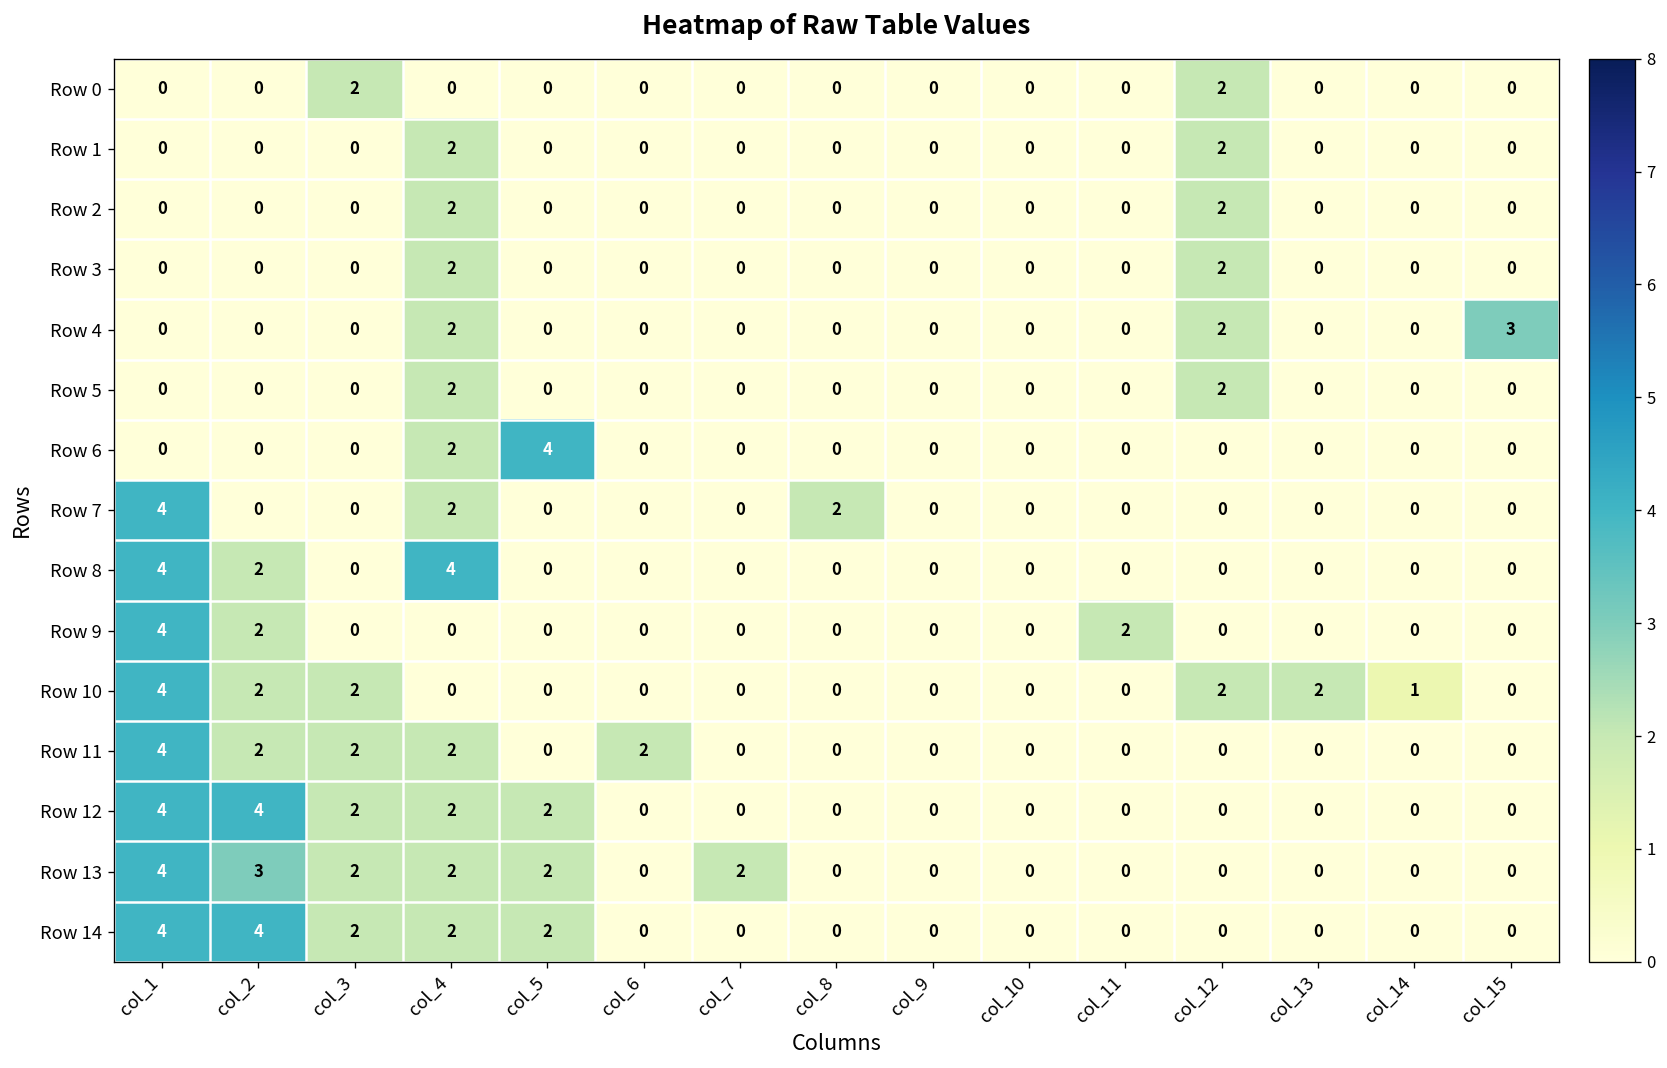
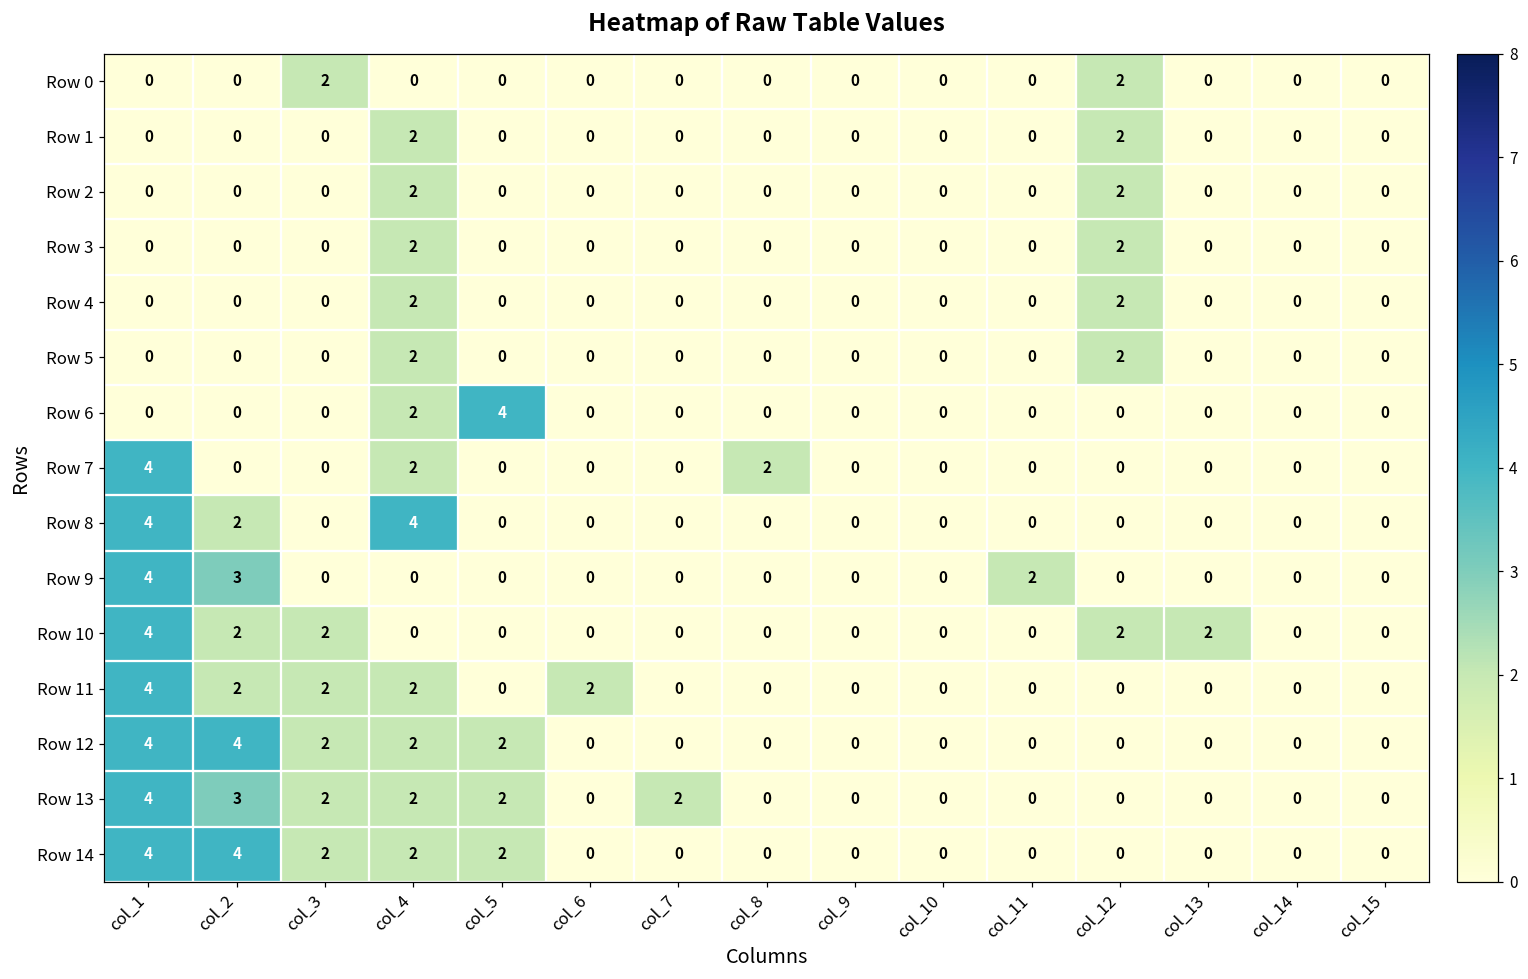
Row 4, col_15: 3 -> 0
Row 9, col_2: 2 -> 3
Row 10, col_14: 1 -> 0
